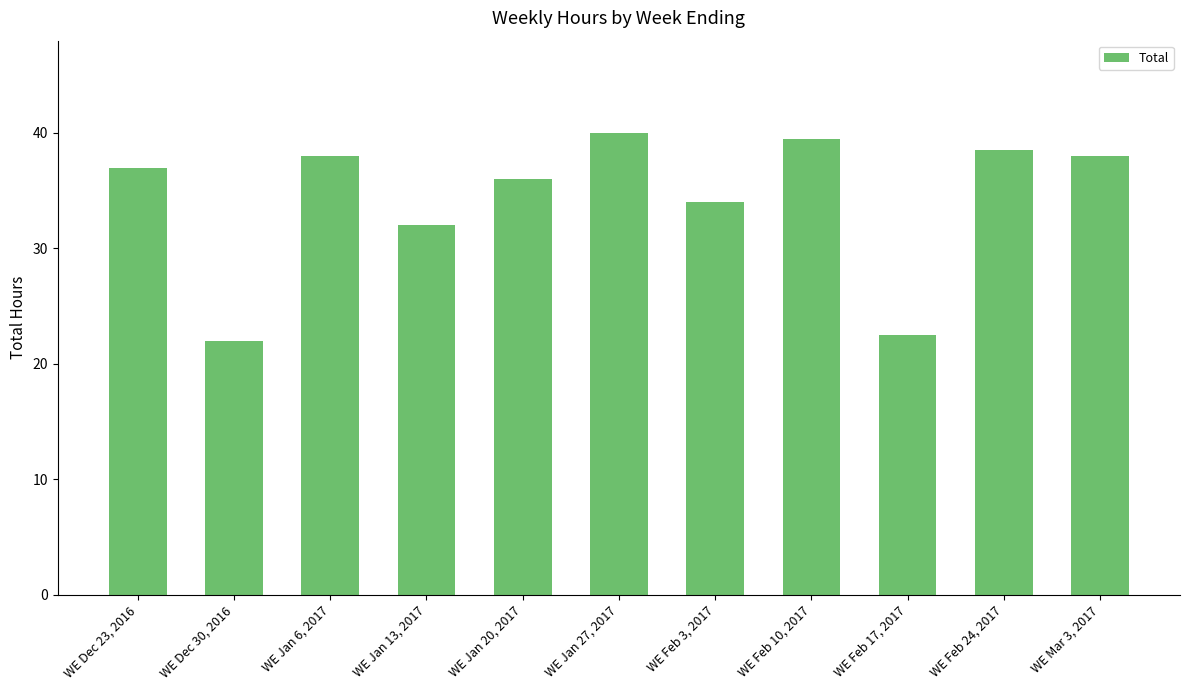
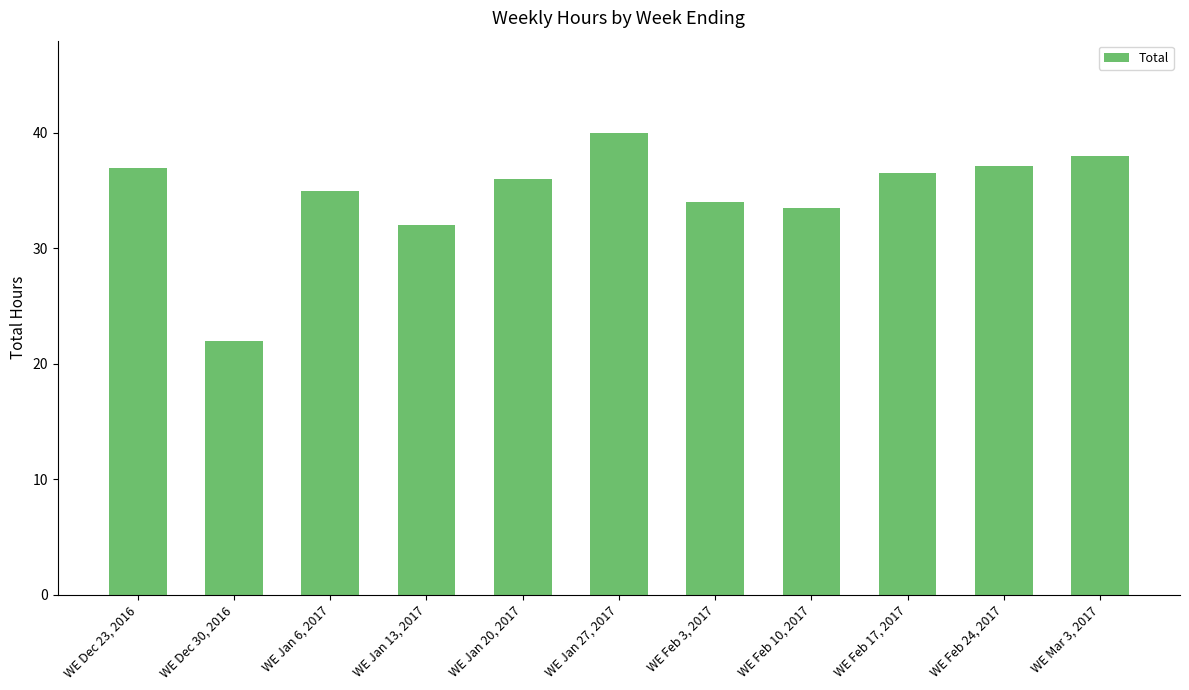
WE Jan 6, 2017: 38 -> 35
WE Feb 10, 2017: 39.5 -> 33.5
WE Feb 17, 2017: 22.5 -> 36.5
WE Feb 24, 2017: 38.5 -> 37.1
